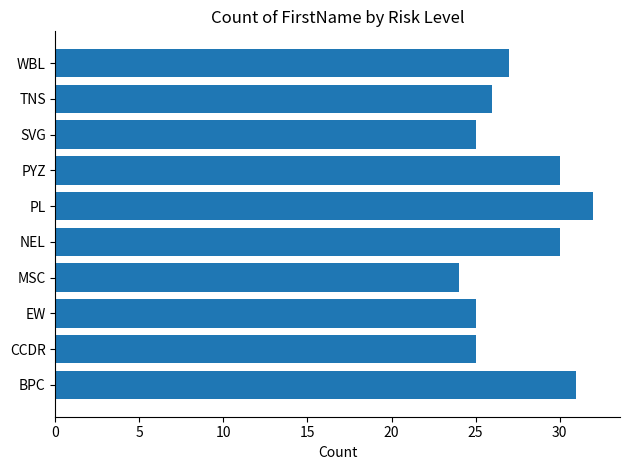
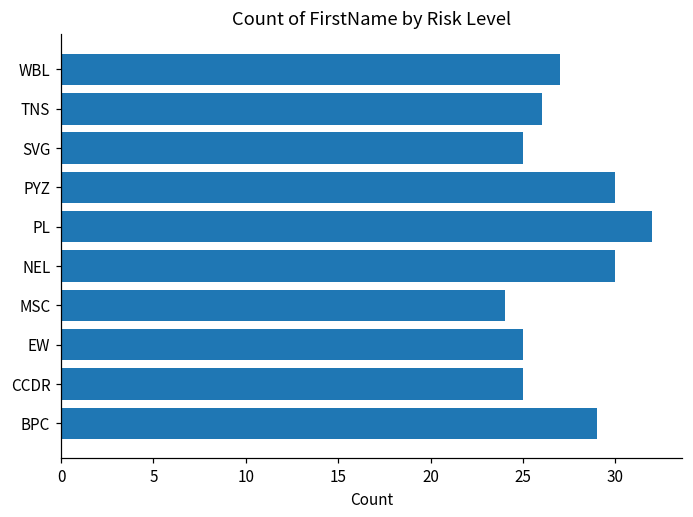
BPC: 31 -> 29
